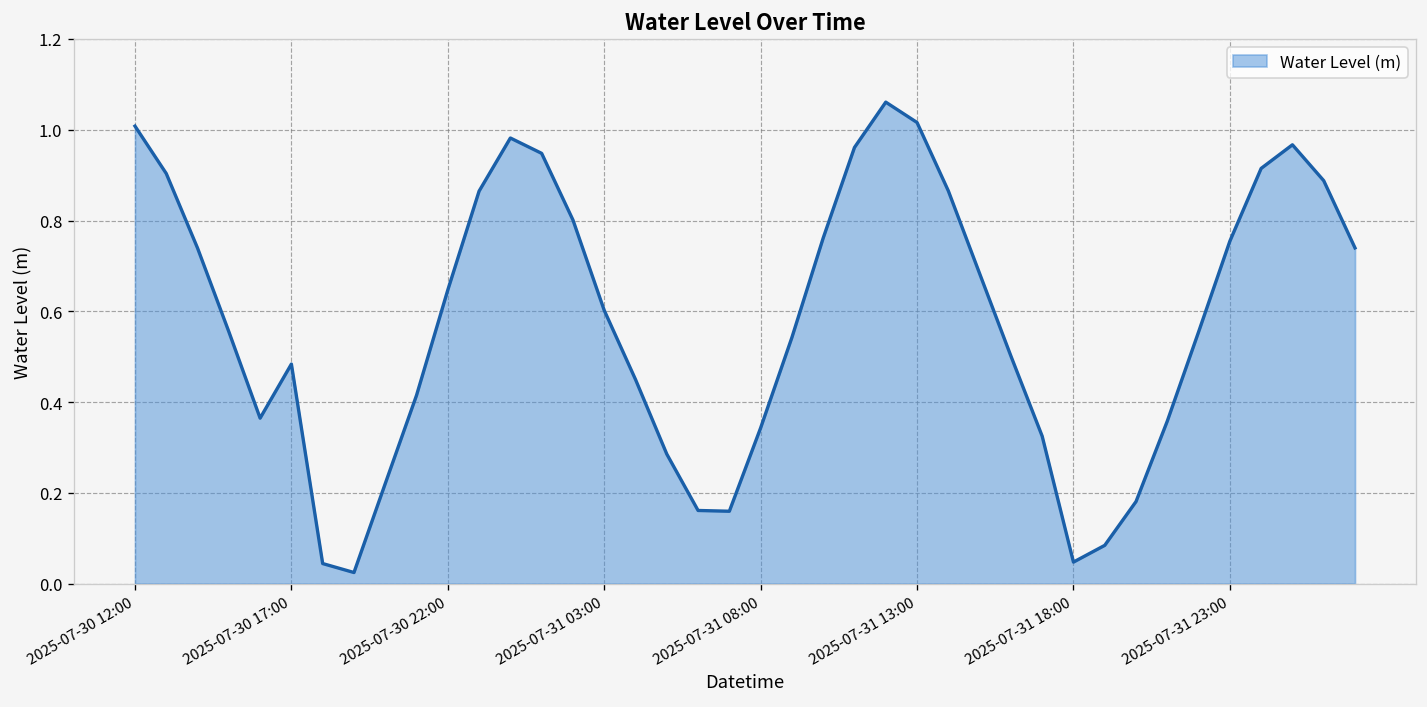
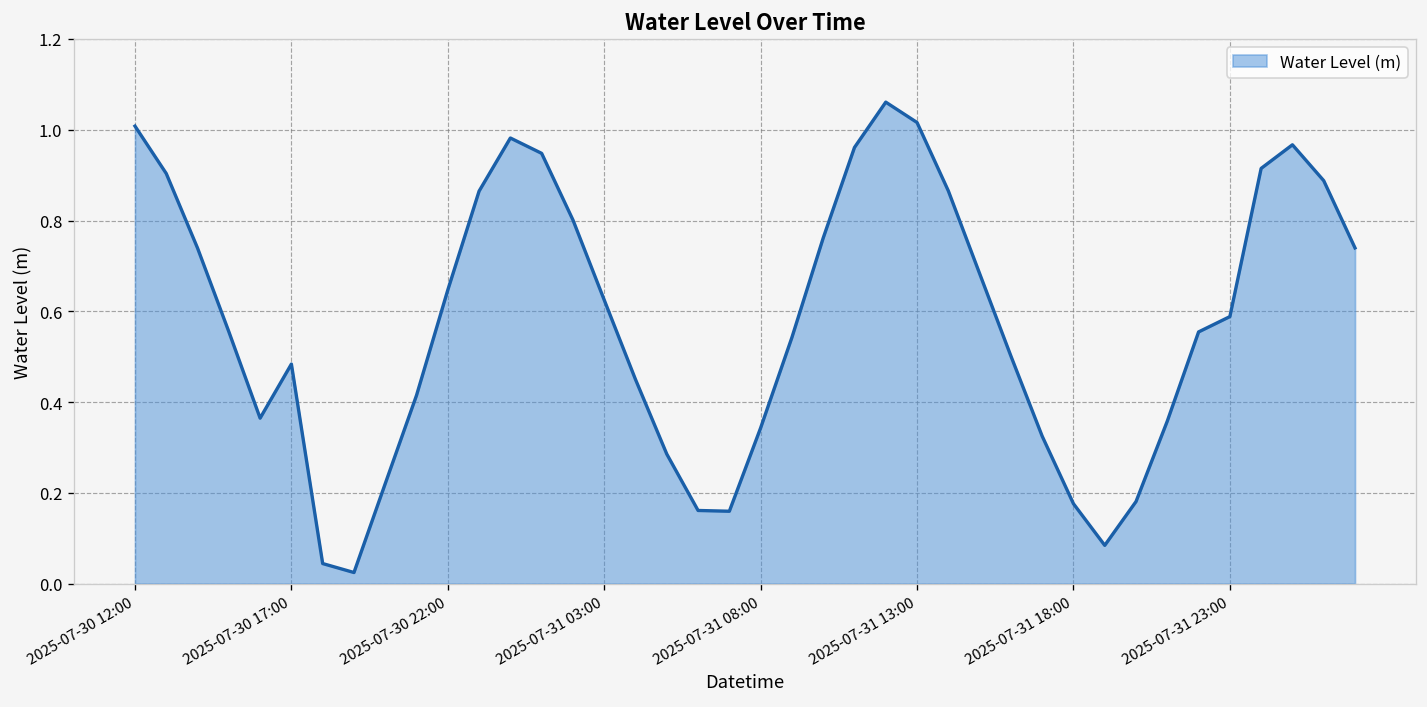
2025-07-31 03:00: 0.60 -> 0.62
2025-07-31 18:00: 0.05 -> 0.18
2025-07-31 23:00: 0.75 -> 0.59
